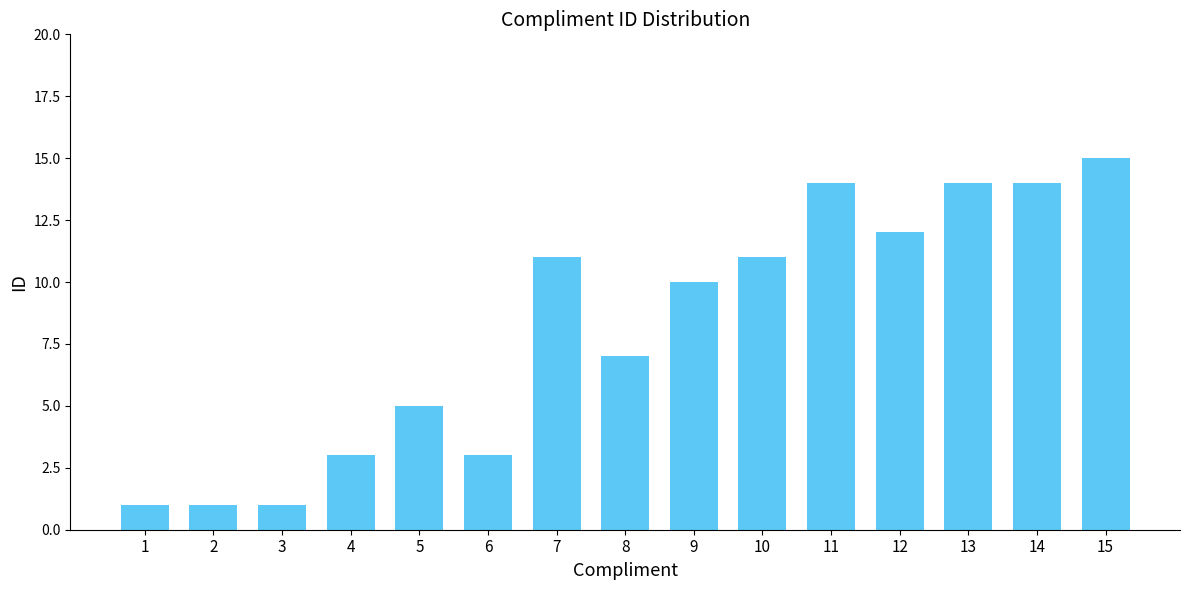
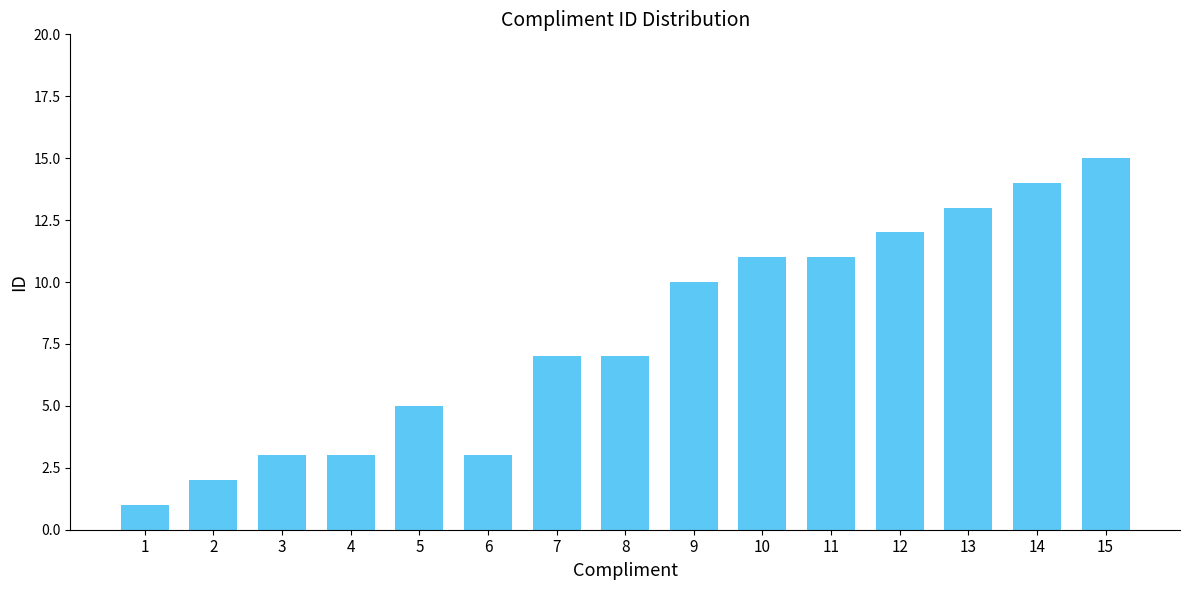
2: 1 -> 2
3: 1 -> 3
7: 11 -> 7
11: 14 -> 11
13: 14 -> 13
